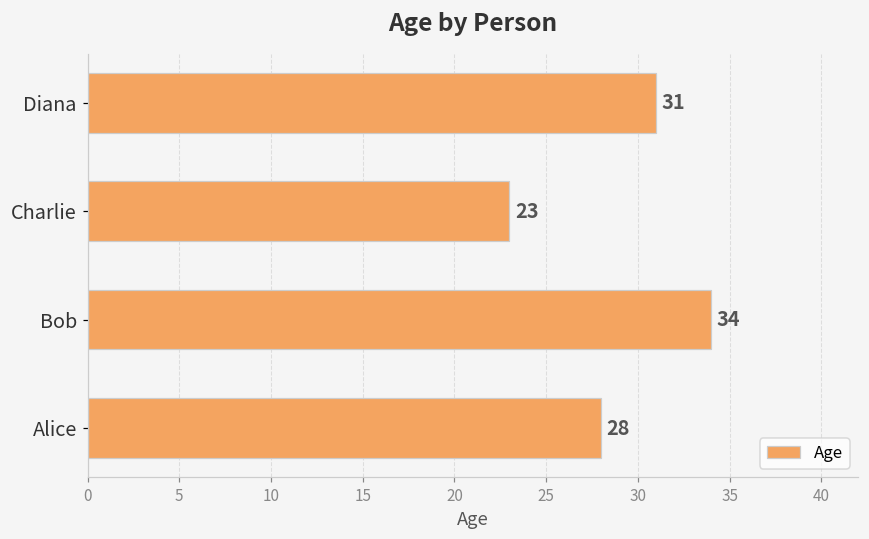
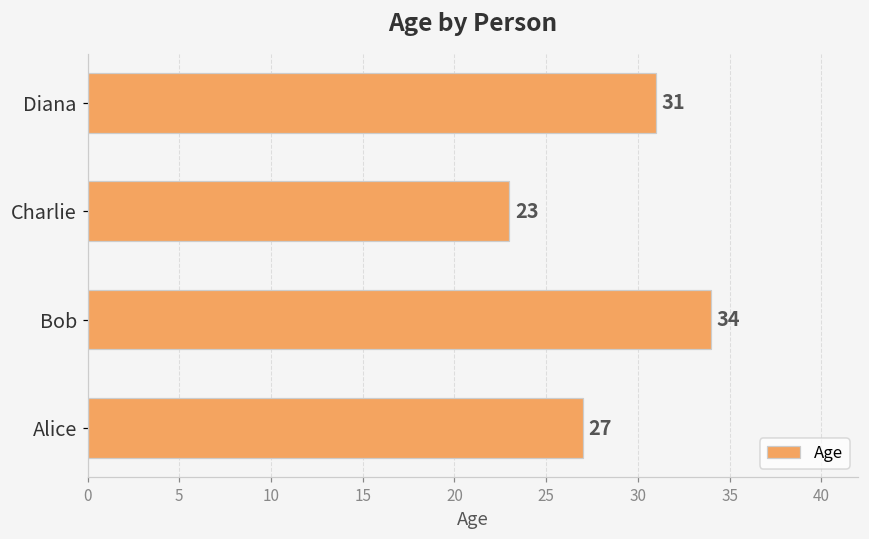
Alice: 28 -> 27
